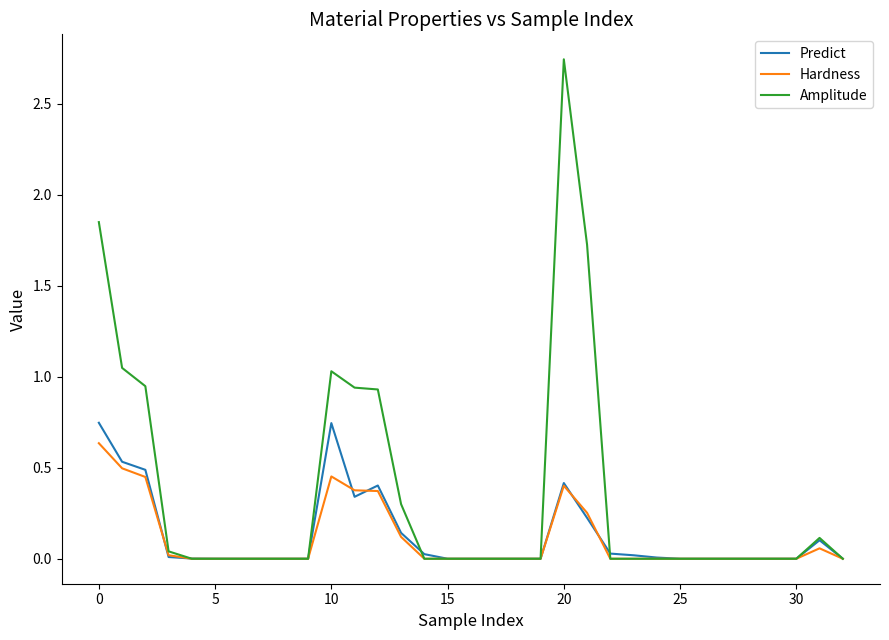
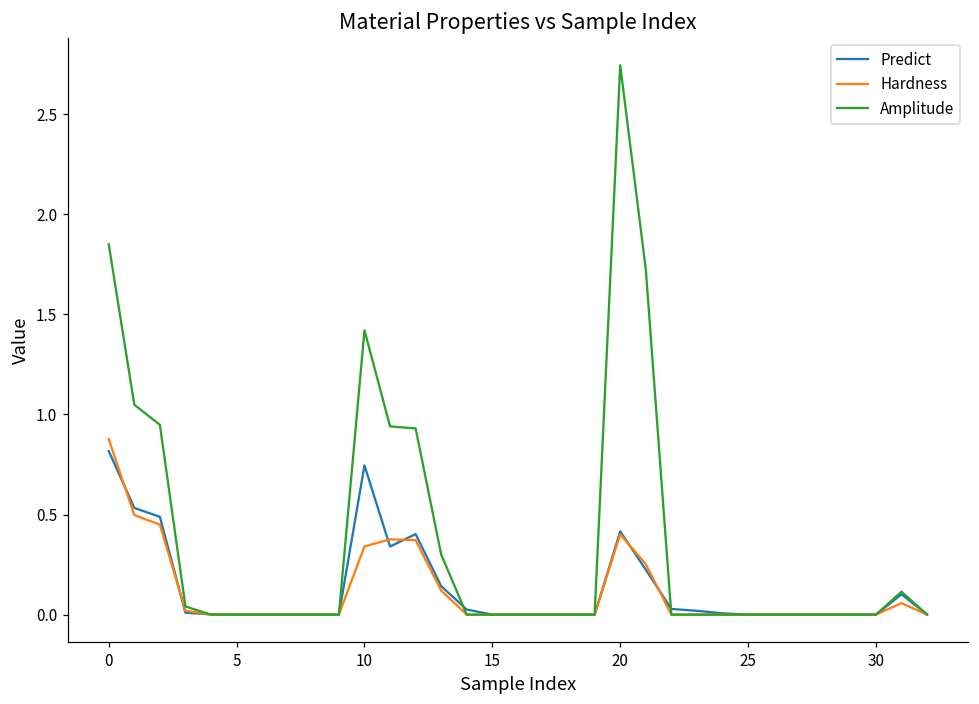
Predict, 0: 0.75 -> 0.82
Hardness, 0: 0.63 -> 0.88
Hardness, 10: 0.45 -> 0.34
Amplitude, 10: 1.03 -> 1.42
